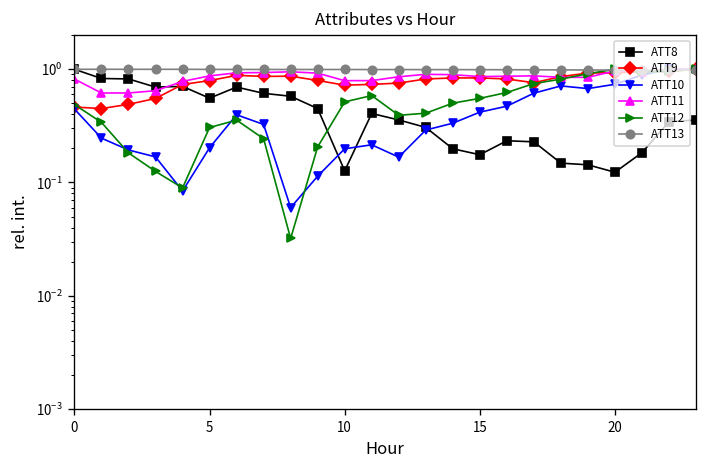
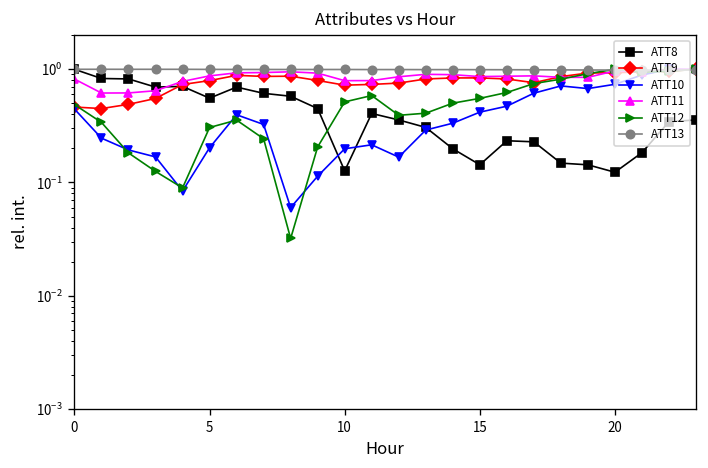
ATT8, 15: 0.18 -> 0.14
